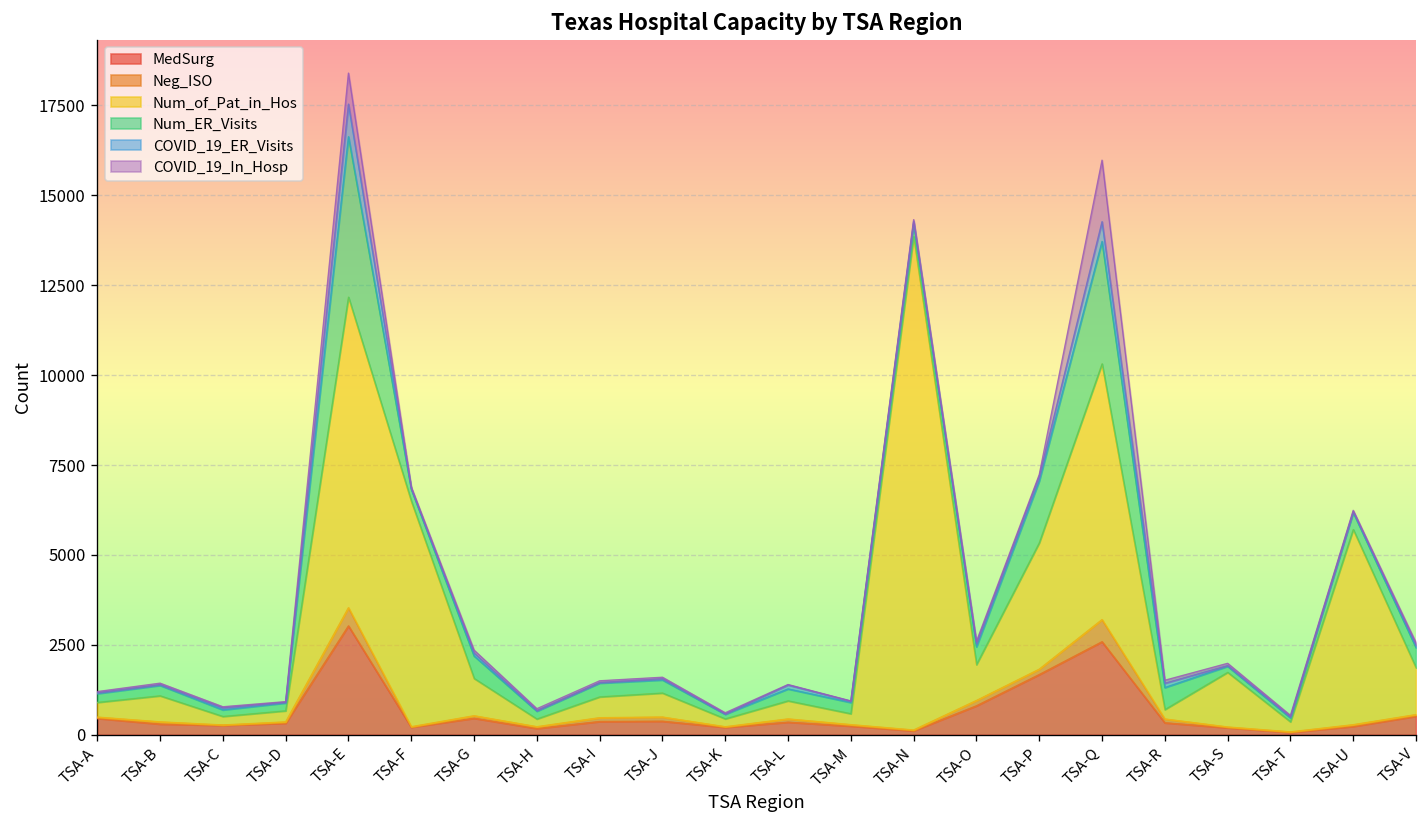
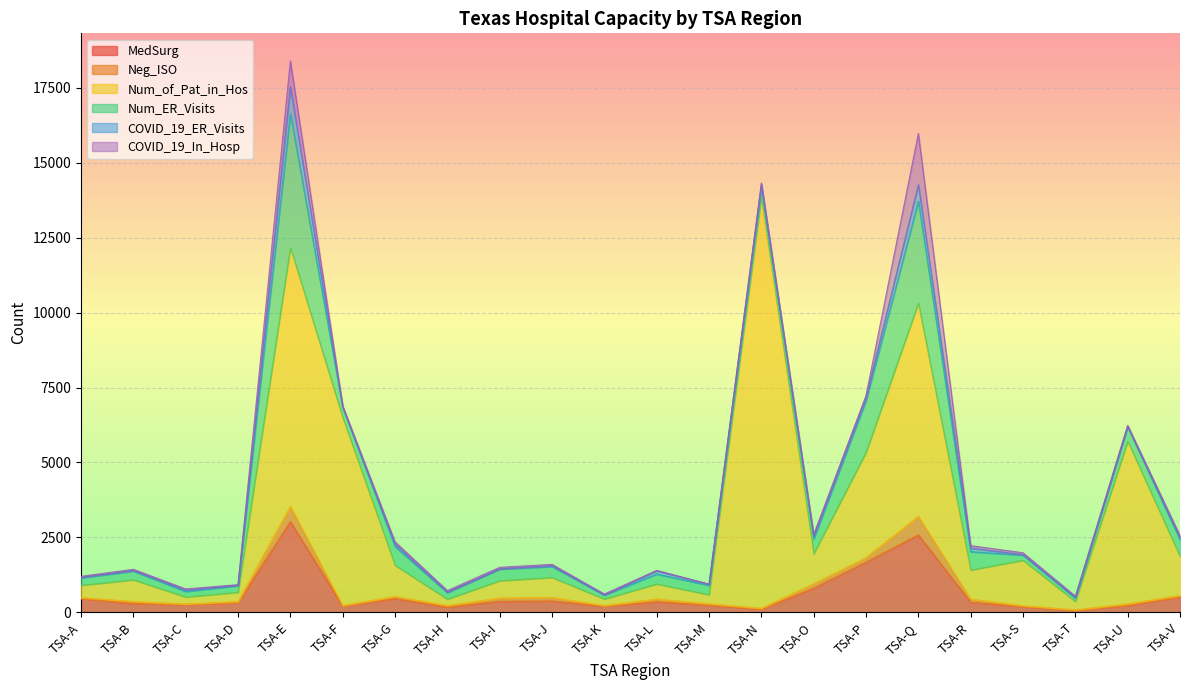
Num_of_Pat_in_Hos, TSA-R: 300 -> 1000
